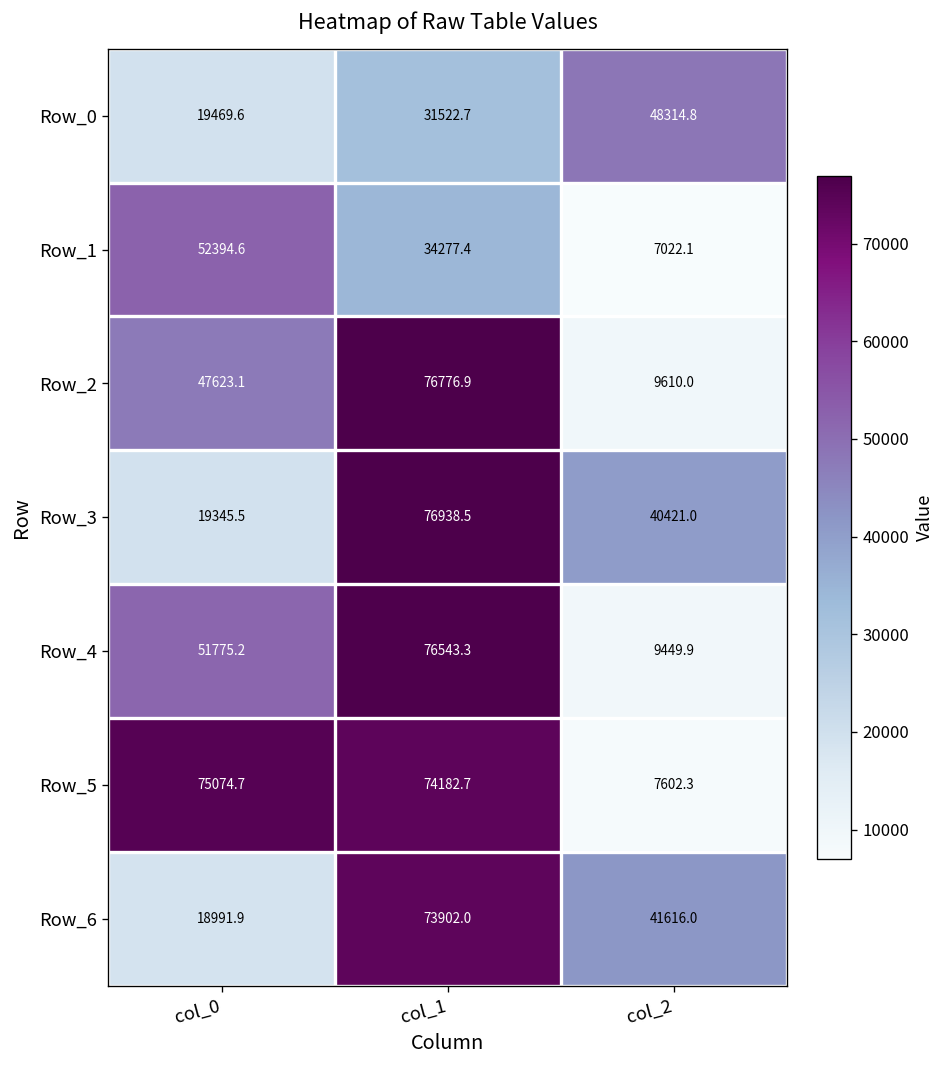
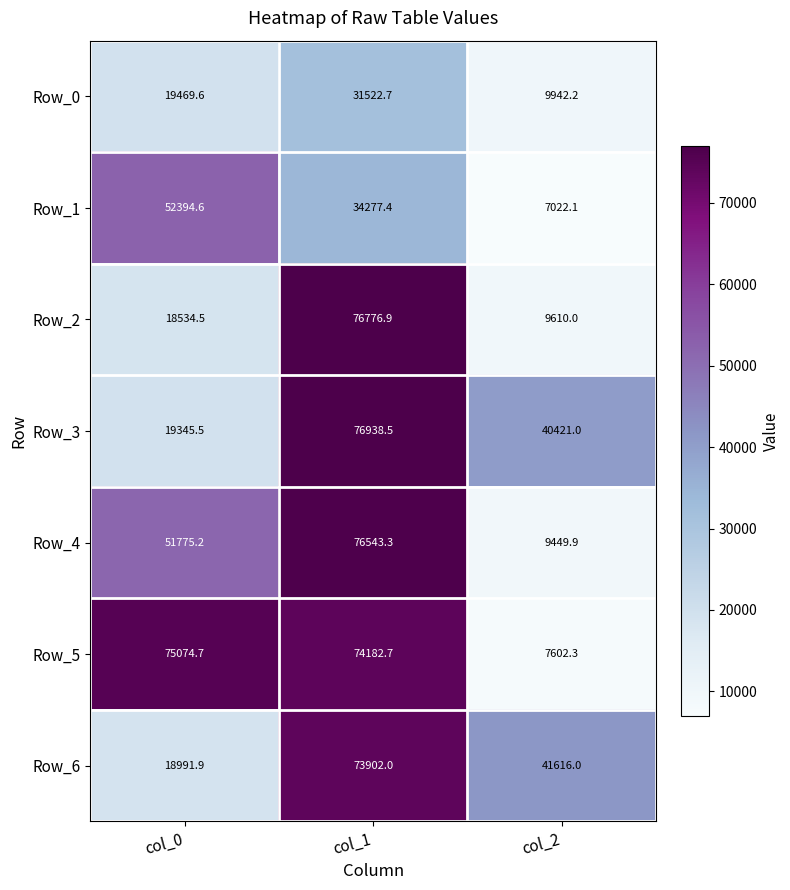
Row_0, col_2: 48314.8 -> 9942.2
Row_2, col_0: 47623.1 -> 18534.5
